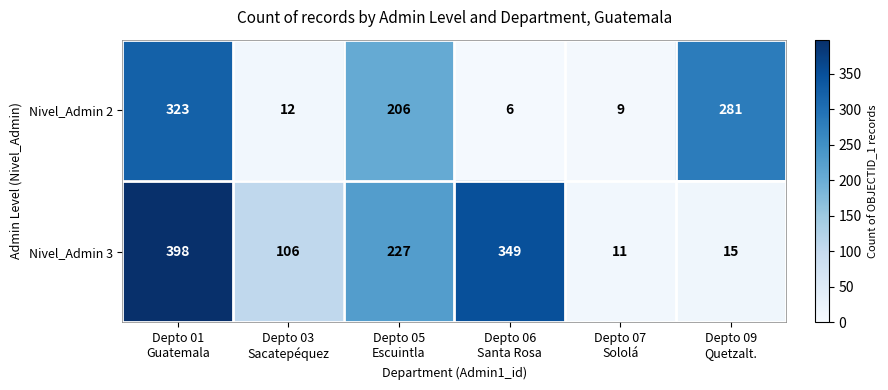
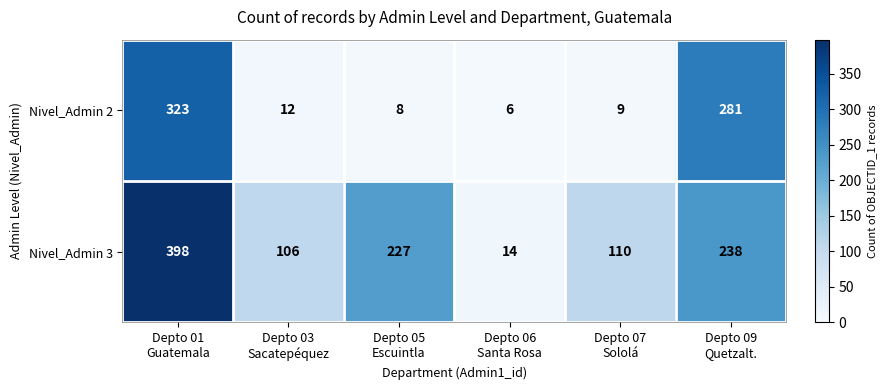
Nivel_Admin 2, Depto 05 Escuintla: 206 -> 8
Nivel_Admin 3, Depto 06 Santa Rosa: 349 -> 14
Nivel_Admin 3, Depto 07 Sololá: 11 -> 110
Nivel_Admin 3, Depto 09 Quetzalt.: 15 -> 238
